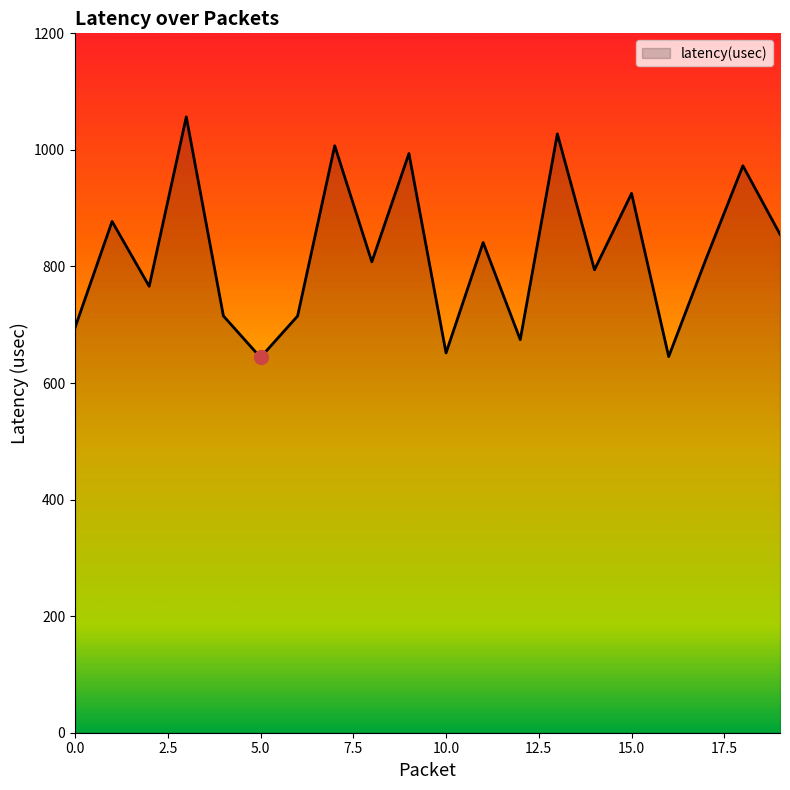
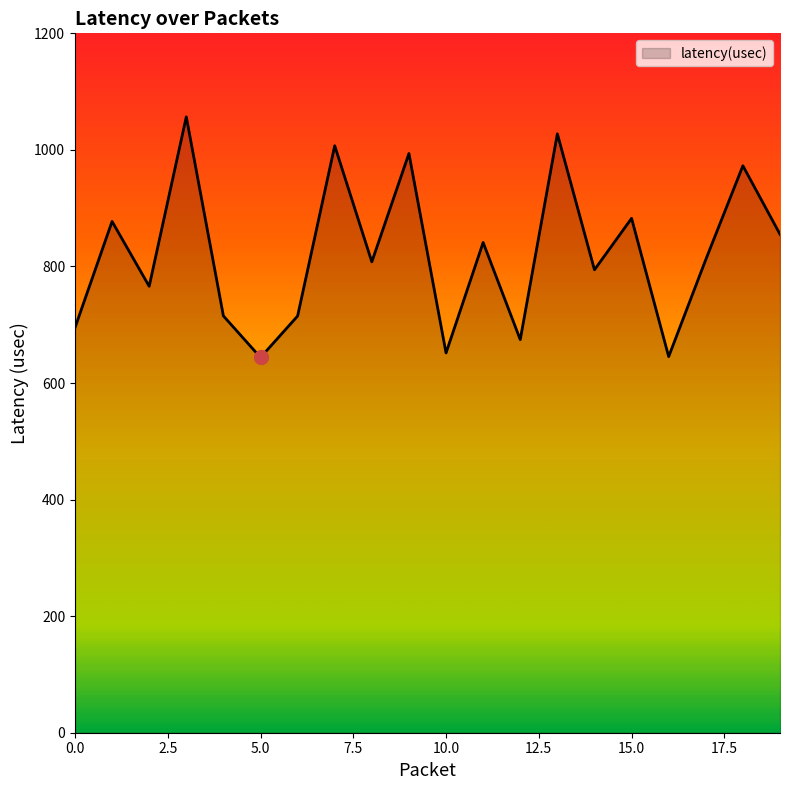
latency(usec), 15.0: 930 -> 880
